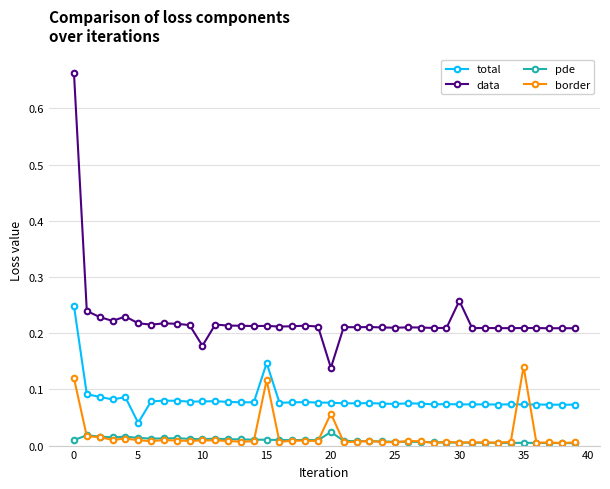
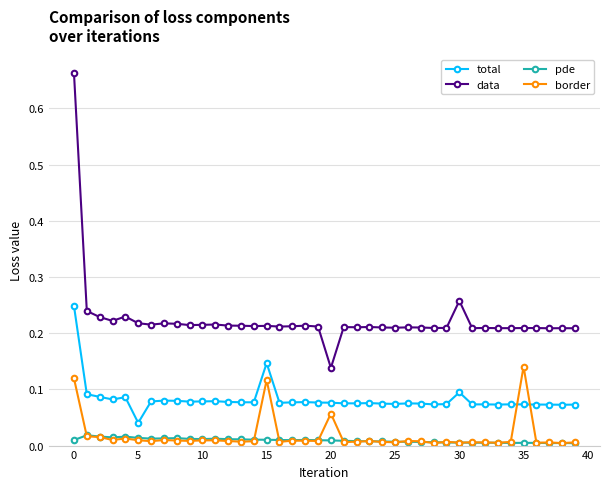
data, 10: 0.18 -> 0.21
pde, 20: 0.02 -> 0.01
total, 30: 0.07 -> 0.09
